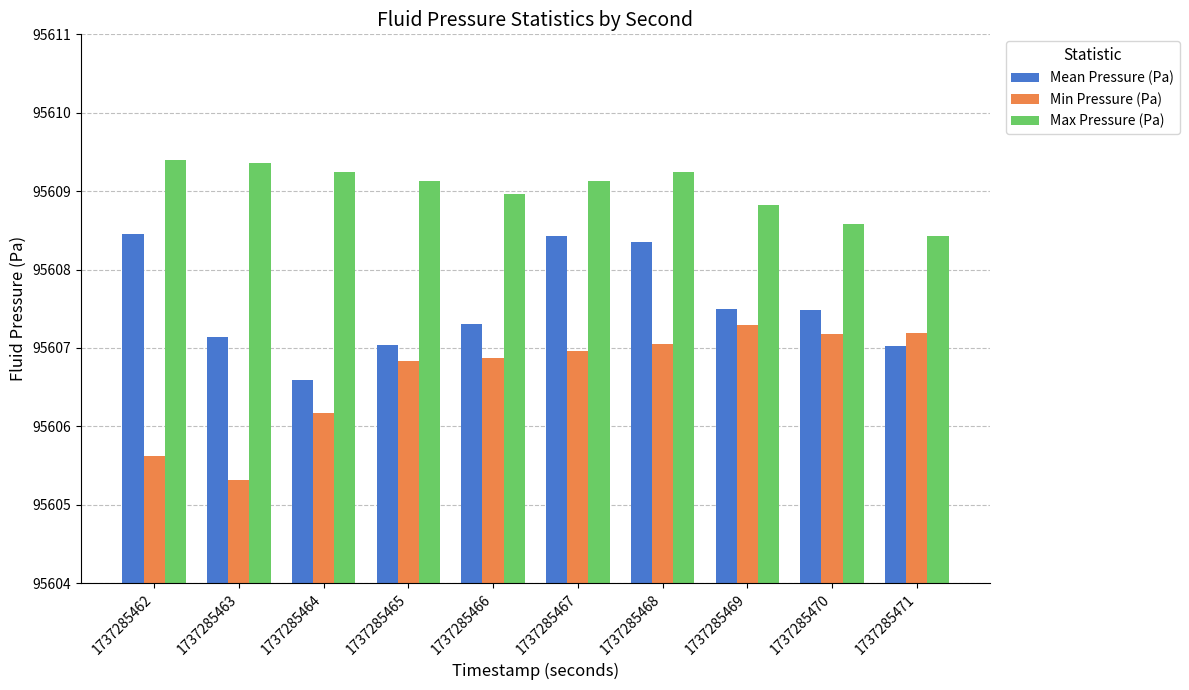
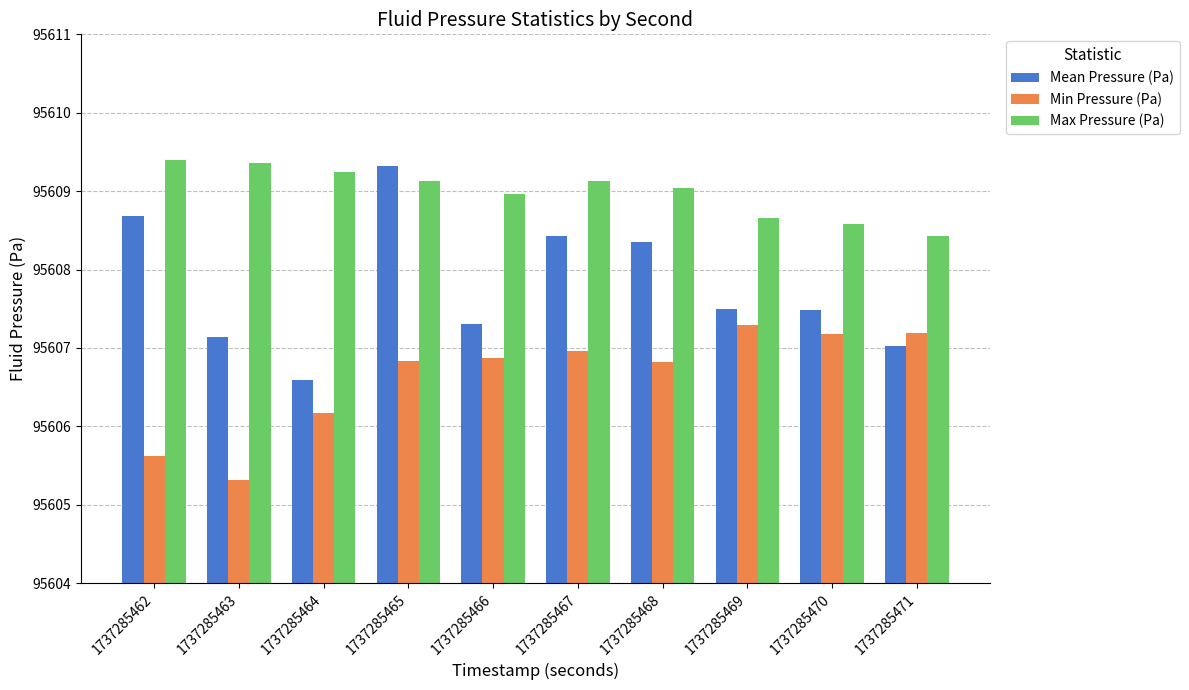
Mean Pressure (Pa), 1737285462: 95608.5 -> 95608.7
Mean Pressure (Pa), 1737285465: 95607.0 -> 95609.3
Min Pressure (Pa), 1737285468: 95607.0 -> 95606.8
Max Pressure (Pa), 1737285468: 95609.2 -> 95609.0
Max Pressure (Pa), 1737285469: 95608.8 -> 95608.7
